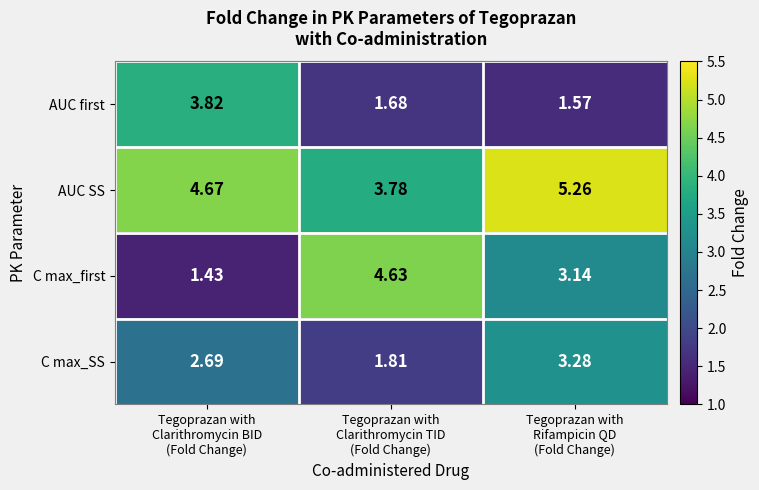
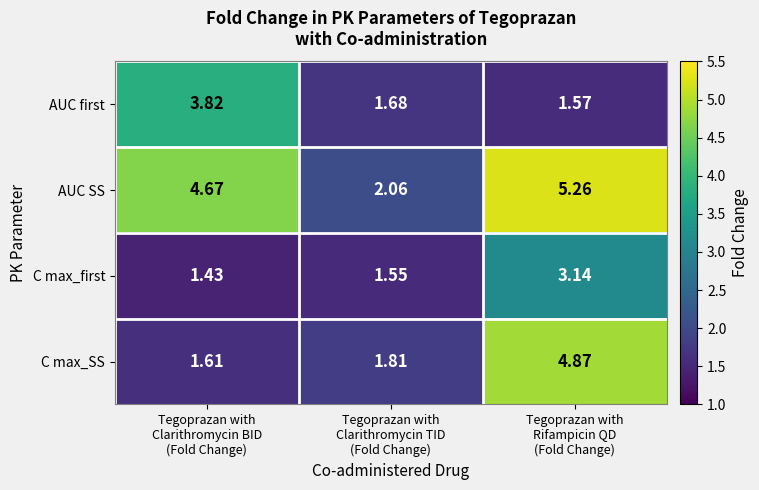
AUC SS, Tegoprazan with Clarithromycin TID (Fold Change): 3.78 -> 2.06
C max_first, Tegoprazan with Clarithromycin TID (Fold Change): 4.63 -> 1.55
C max_SS, Tegoprazan with Clarithromycin BID (Fold Change): 2.69 -> 1.61
C max_SS, Tegoprazan with Rifampicin QD (Fold Change): 3.28 -> 4.87
